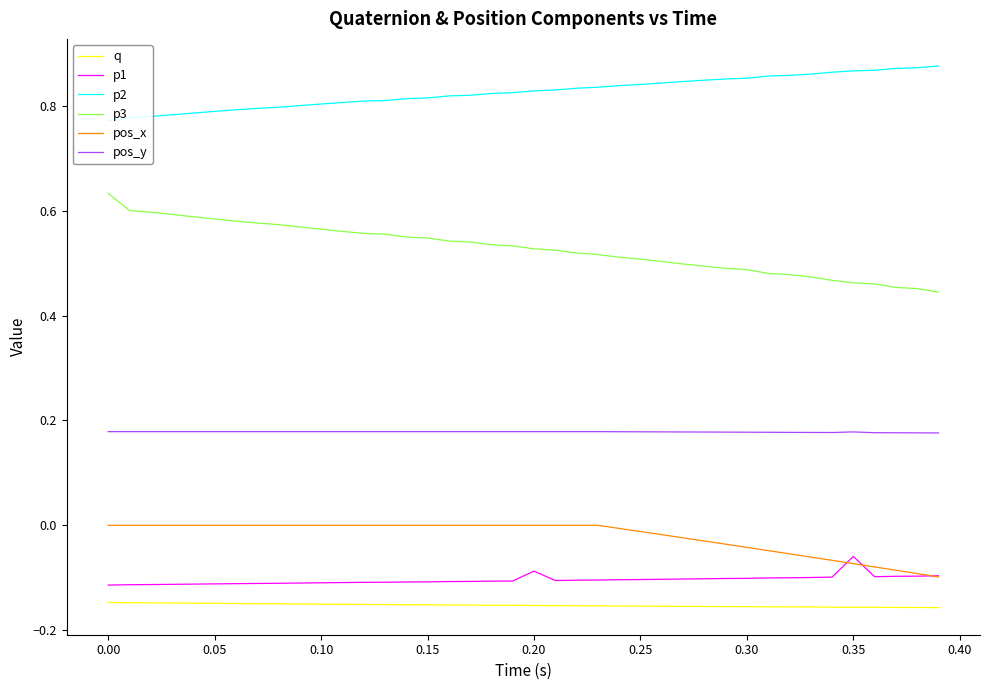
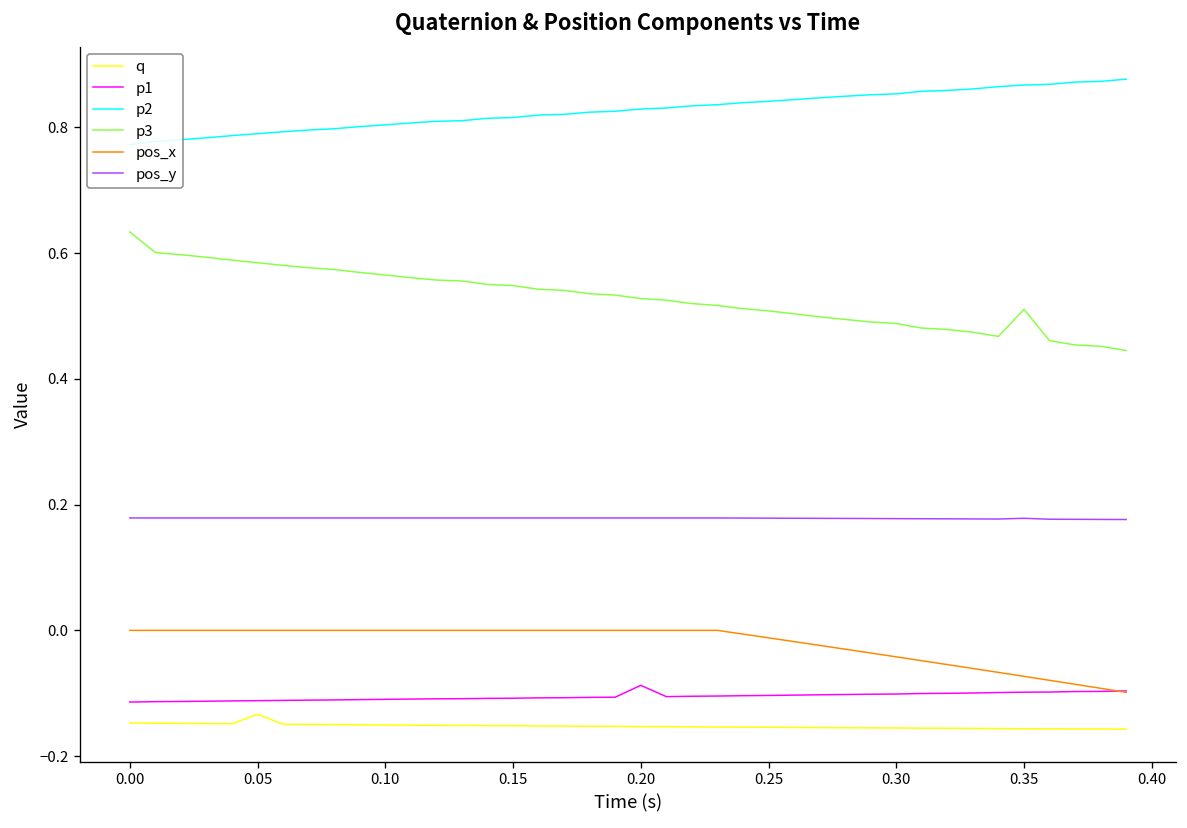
q, 0.05: -0.15 -> -0.13
p1, 0.35: -0.06 -> -0.10
p3, 0.35: 0.46 -> 0.51
